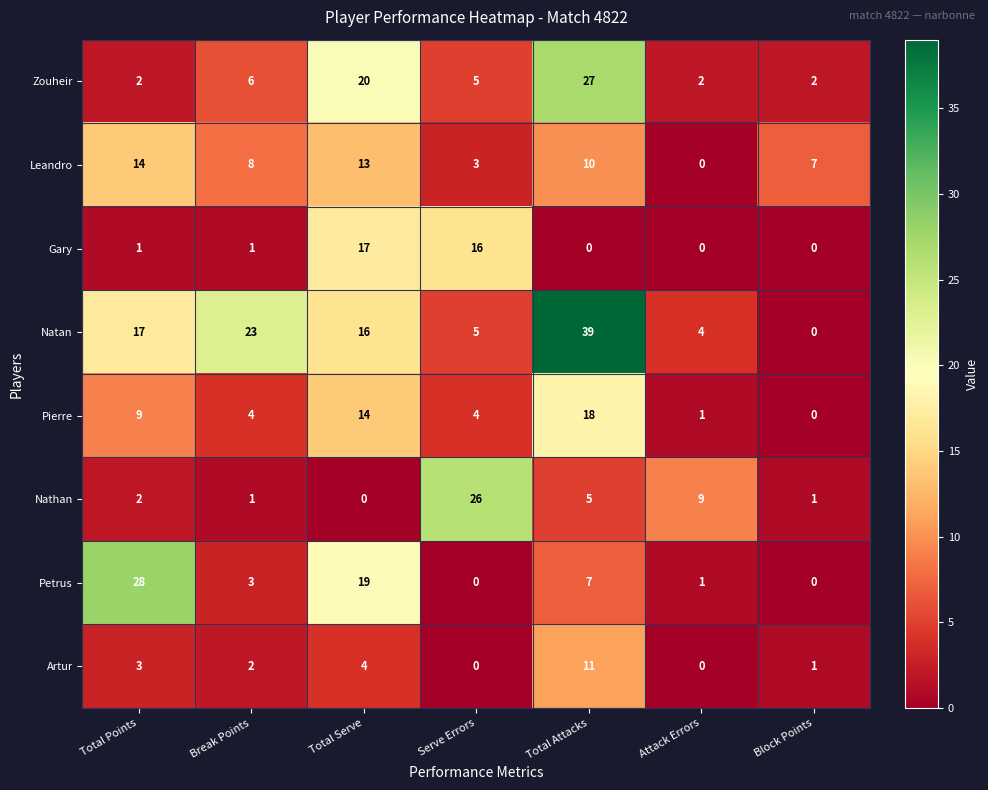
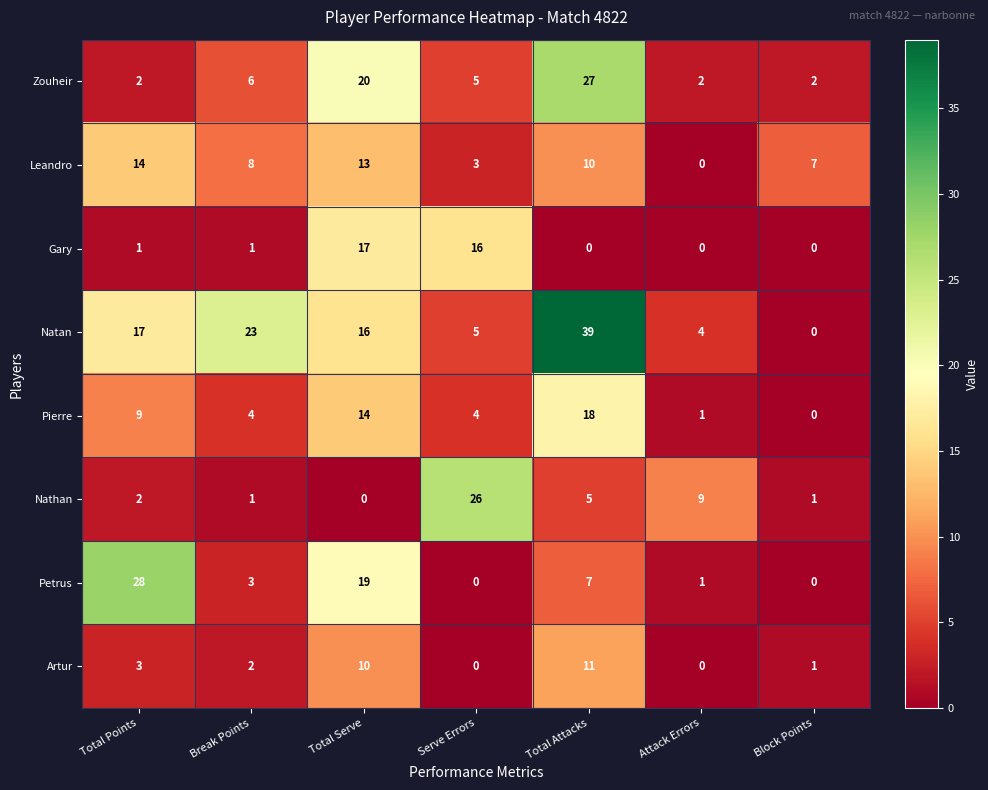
Artur, Total Serve: 4 -> 10
